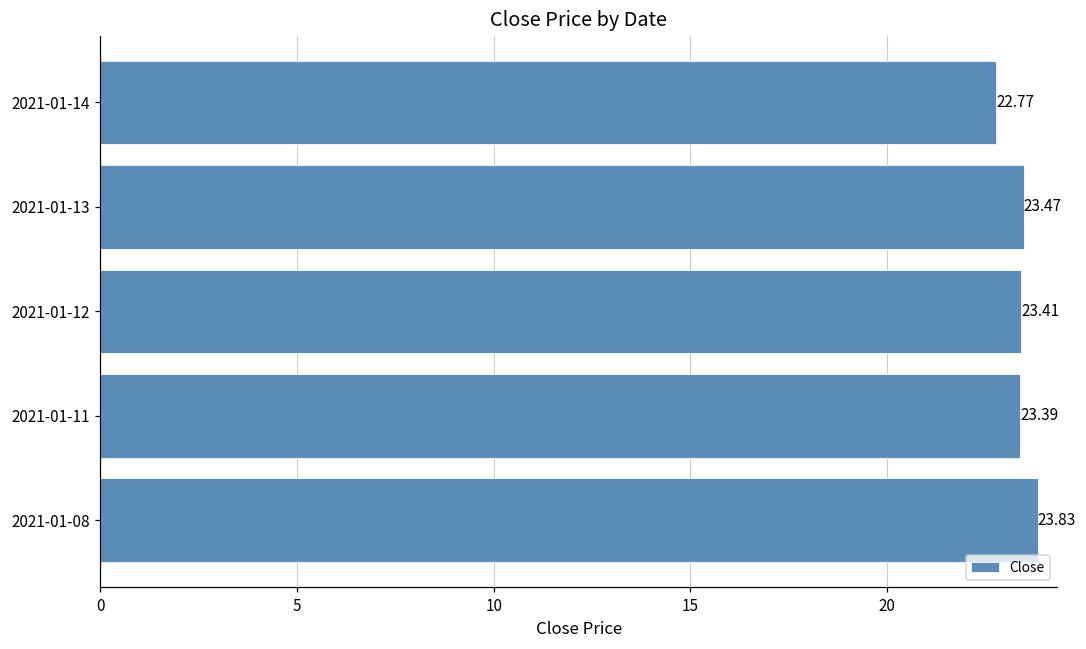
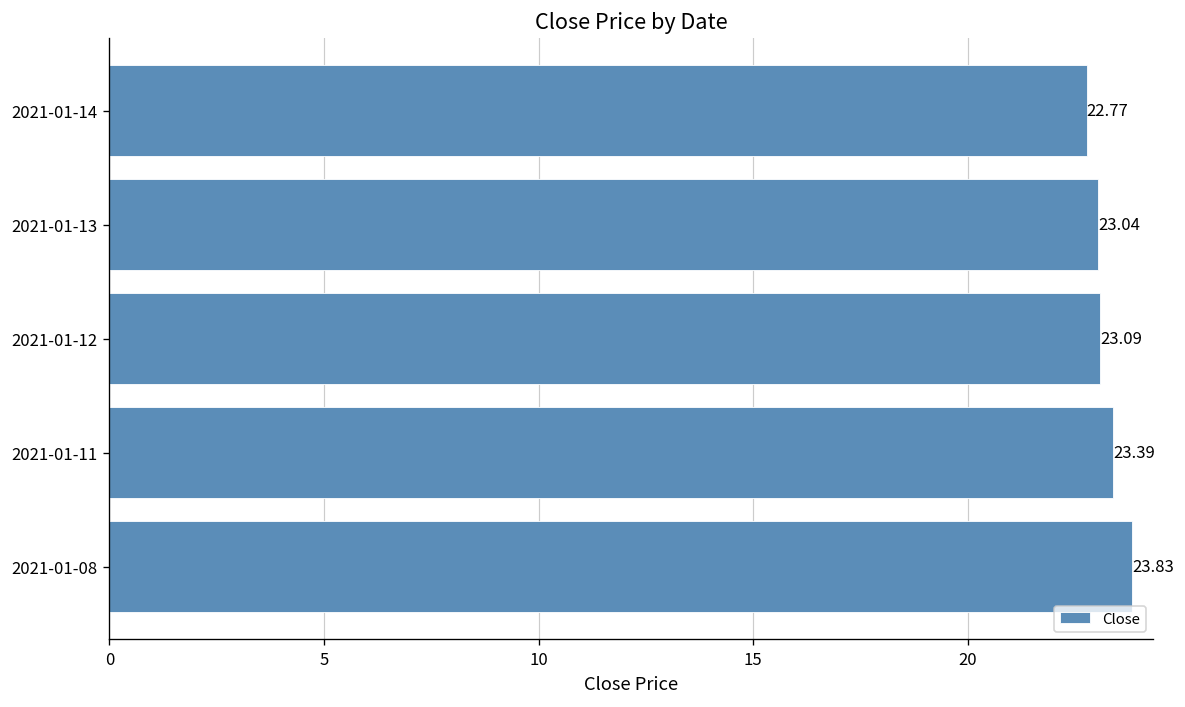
2021-01-13: 23.47 -> 23.04
2021-01-12: 23.41 -> 23.09
